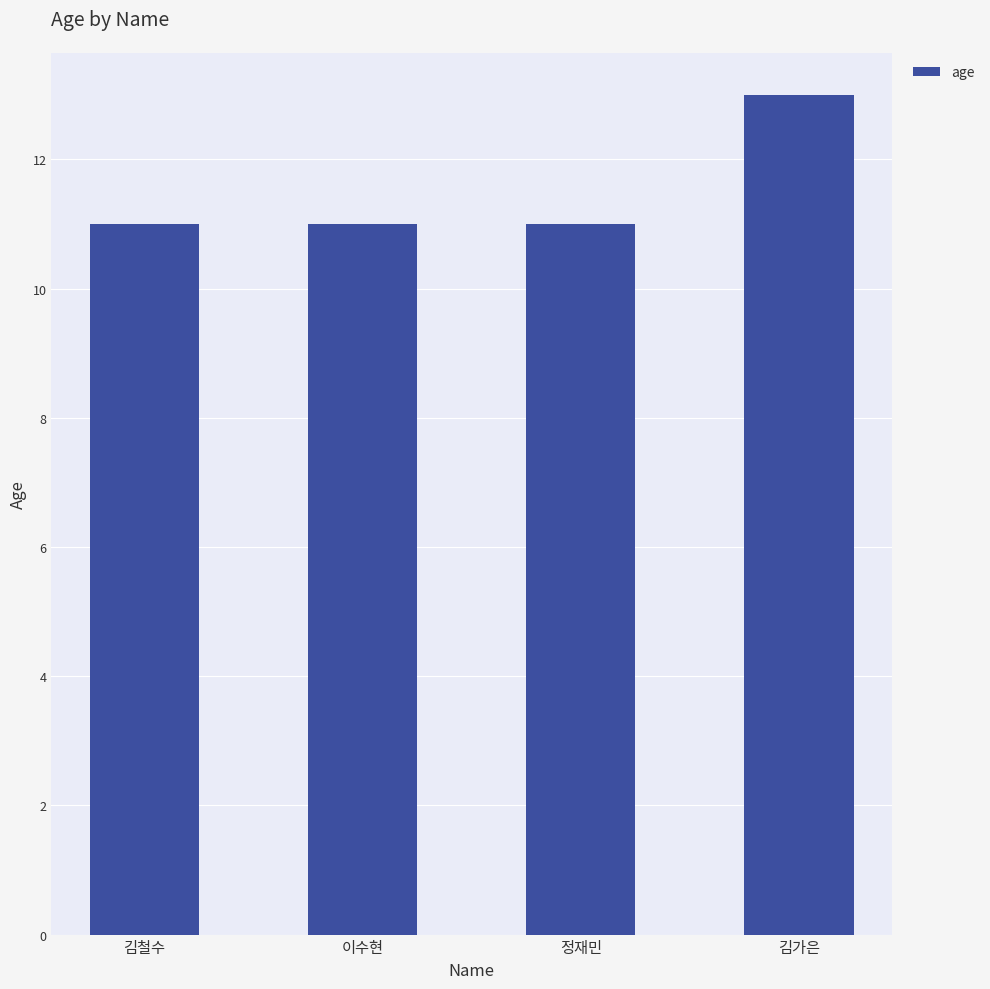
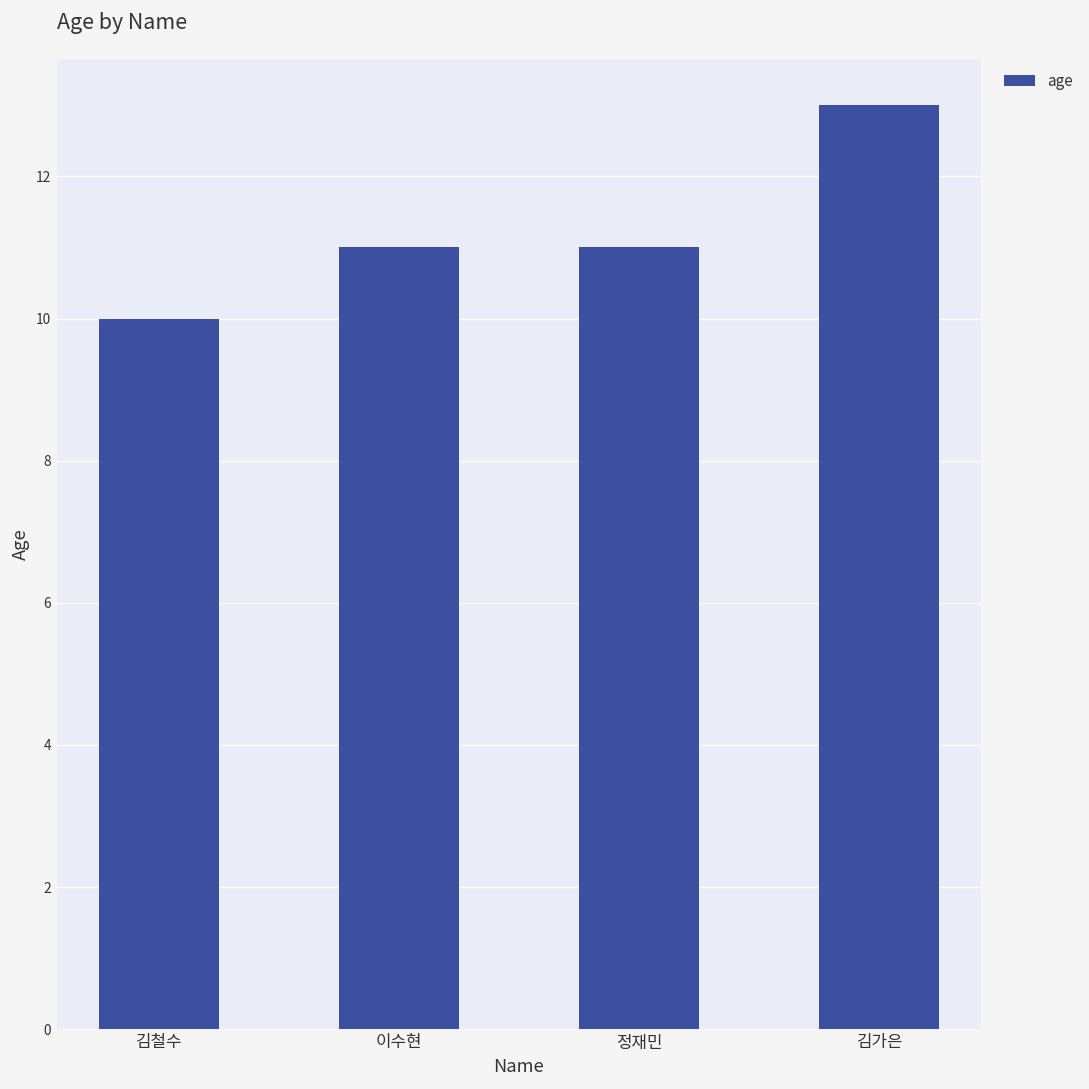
김철수: 11 -> 10
